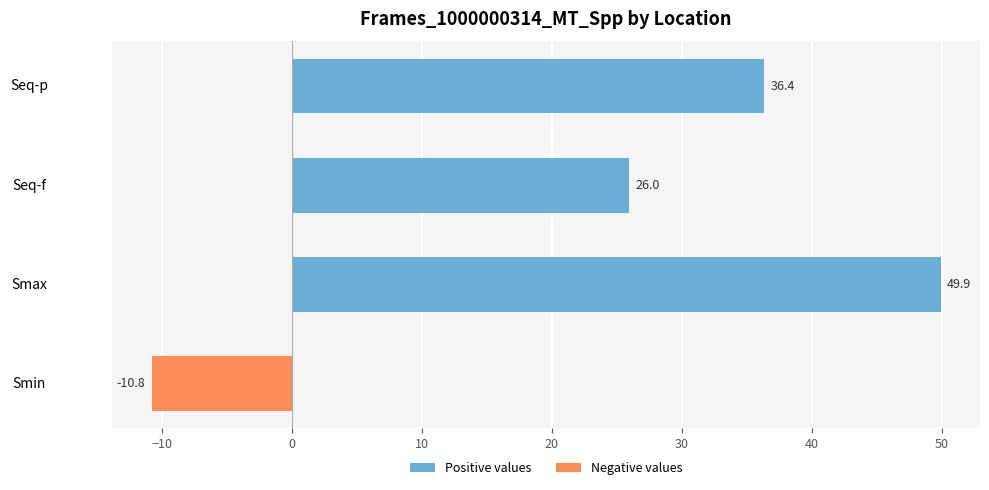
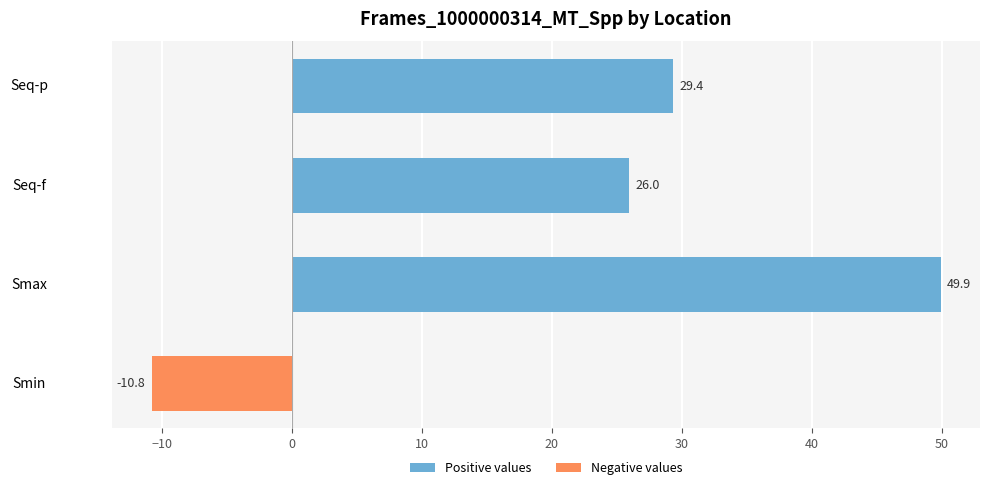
Seq-p: 36.4 -> 29.4
